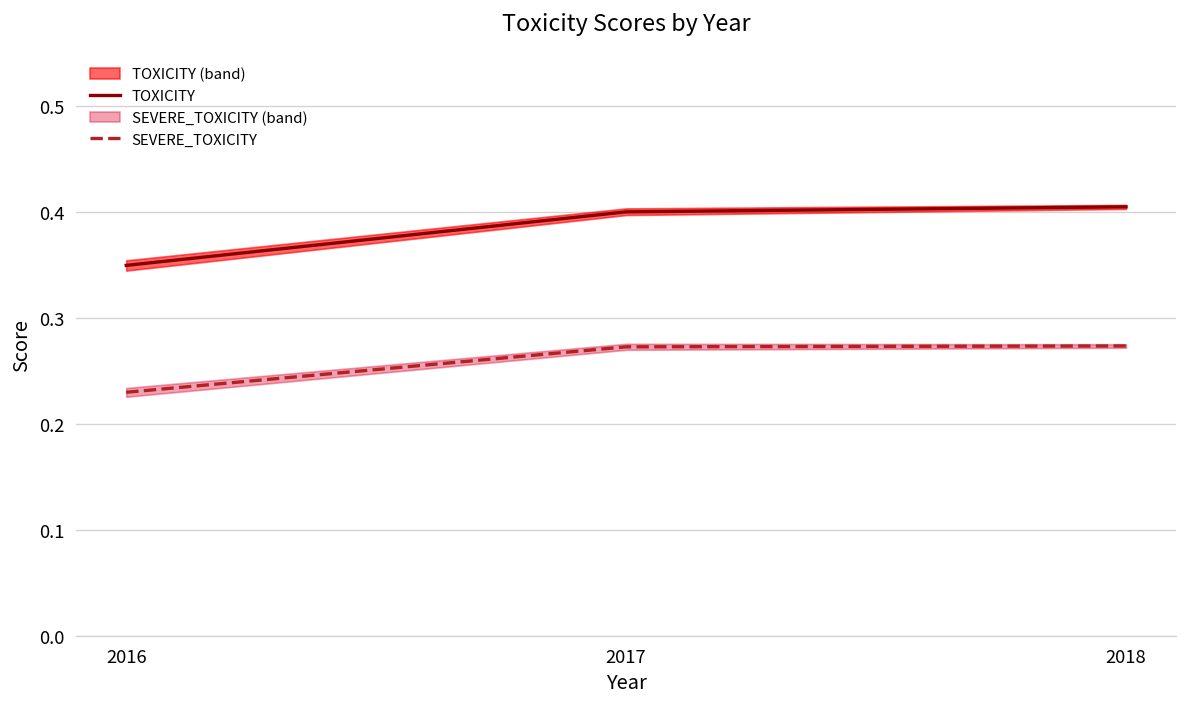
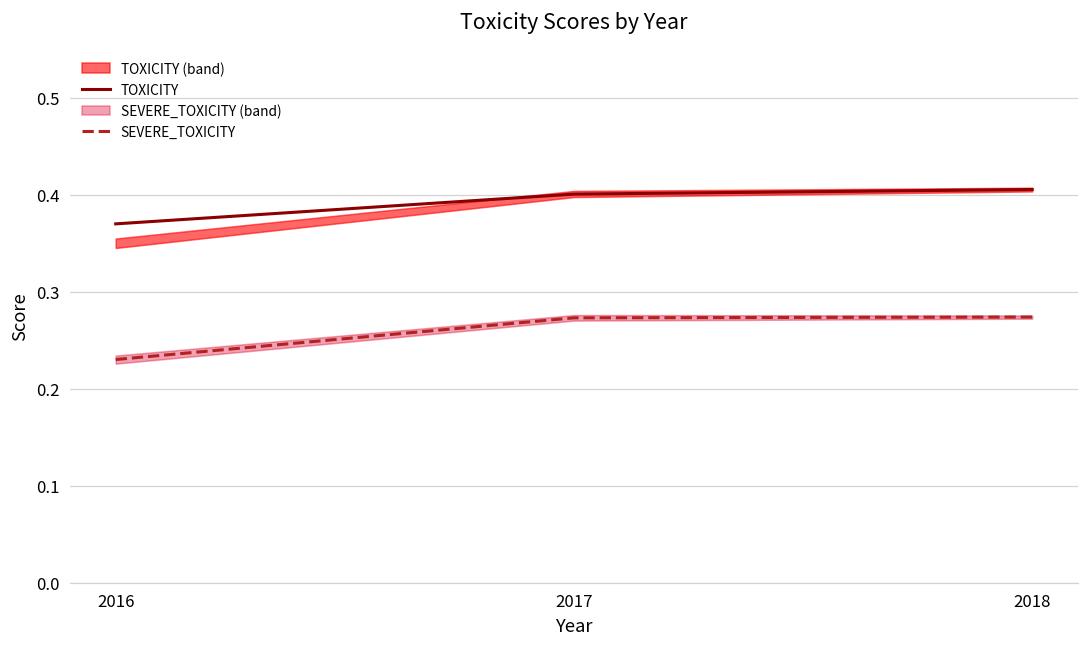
TOXICITY, 2016: 0.35 -> 0.37
